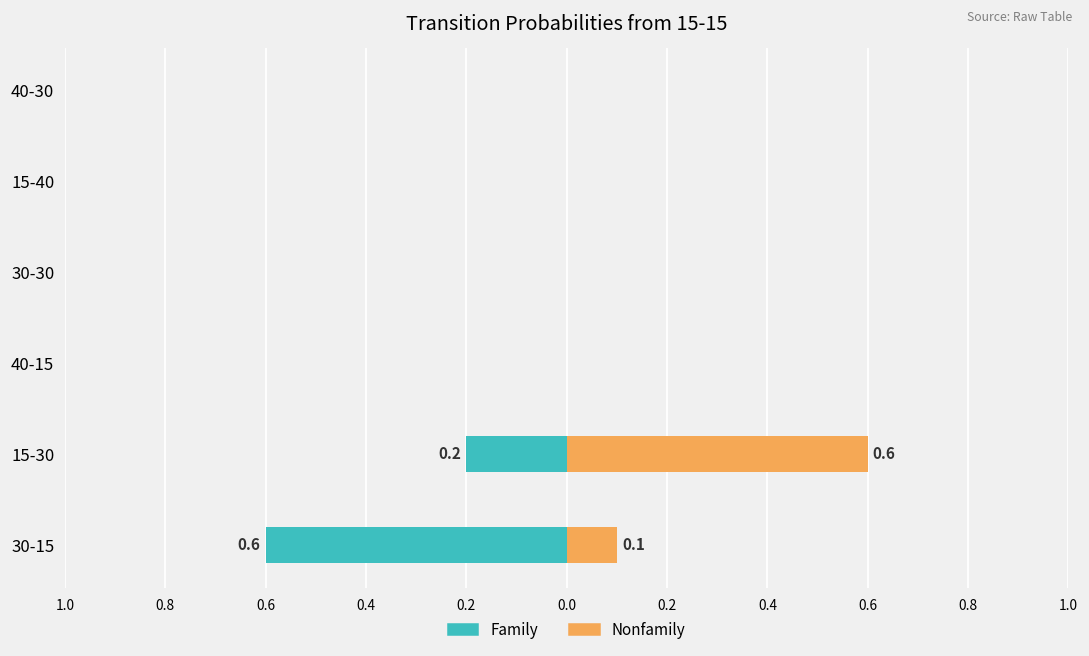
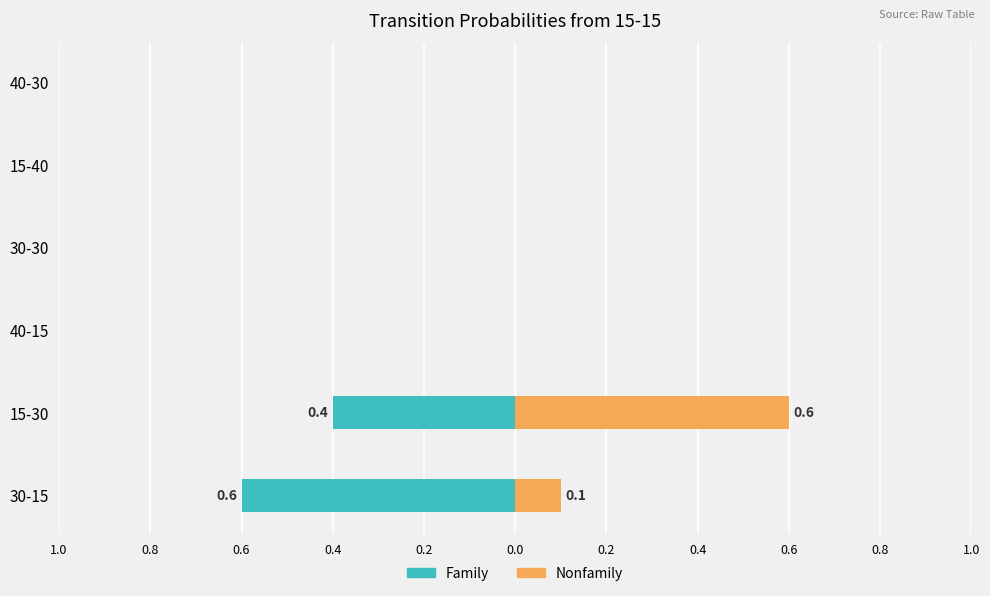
Family, 15-30: 0.2 -> 0.4
